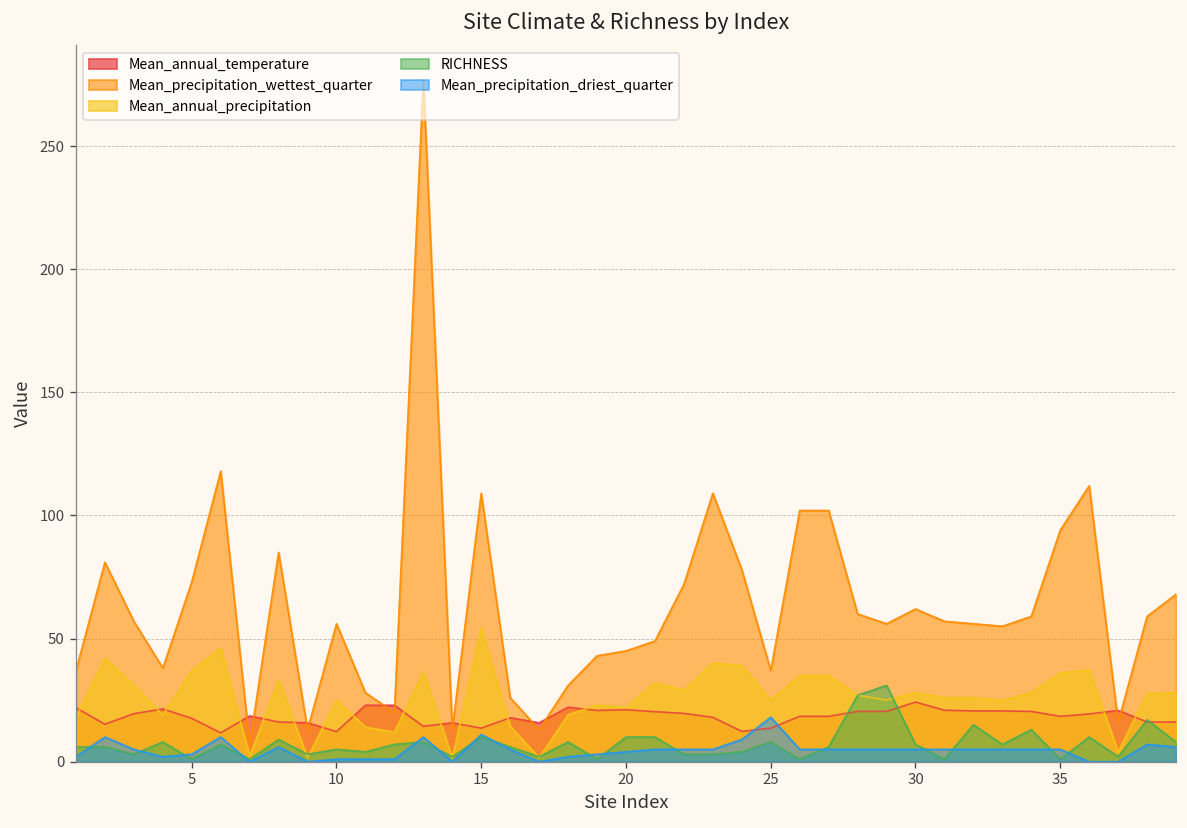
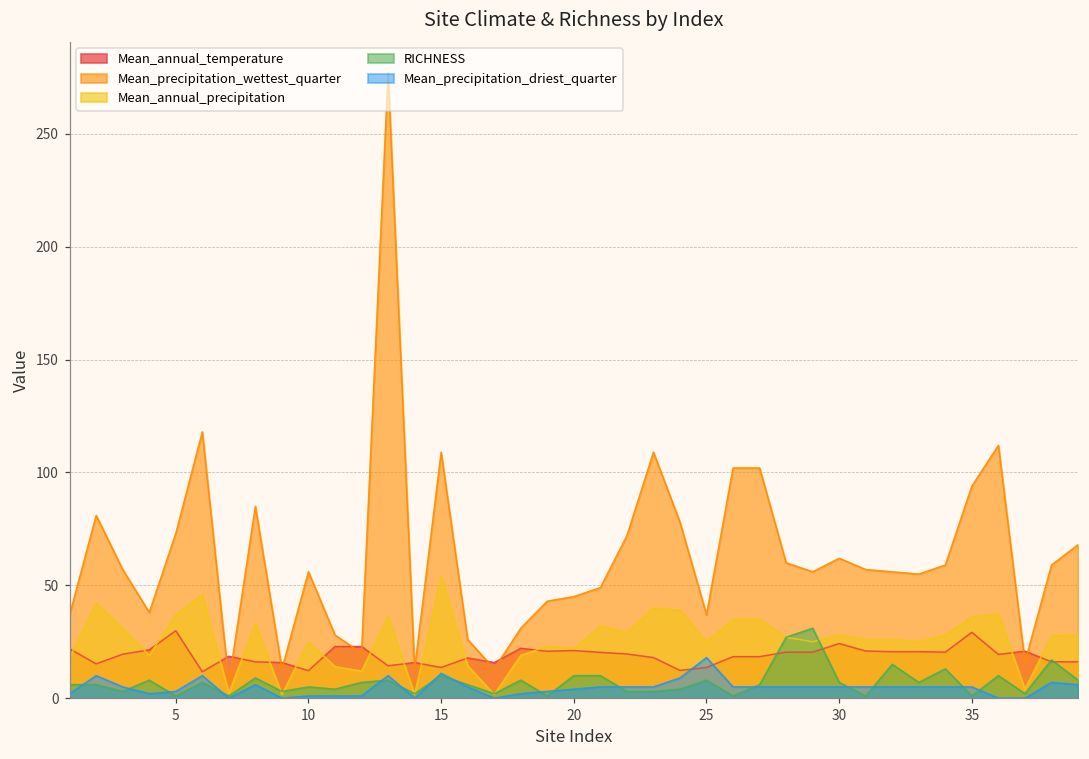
Mean_annual_temperature, 5: 18 -> 30
Mean_annual_temperature, 35: 18 -> 29
